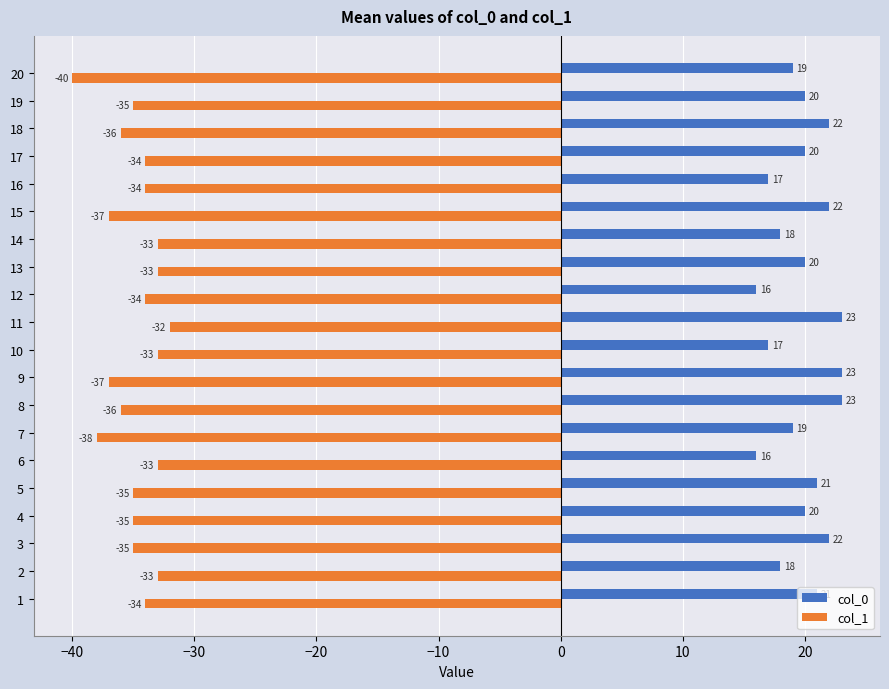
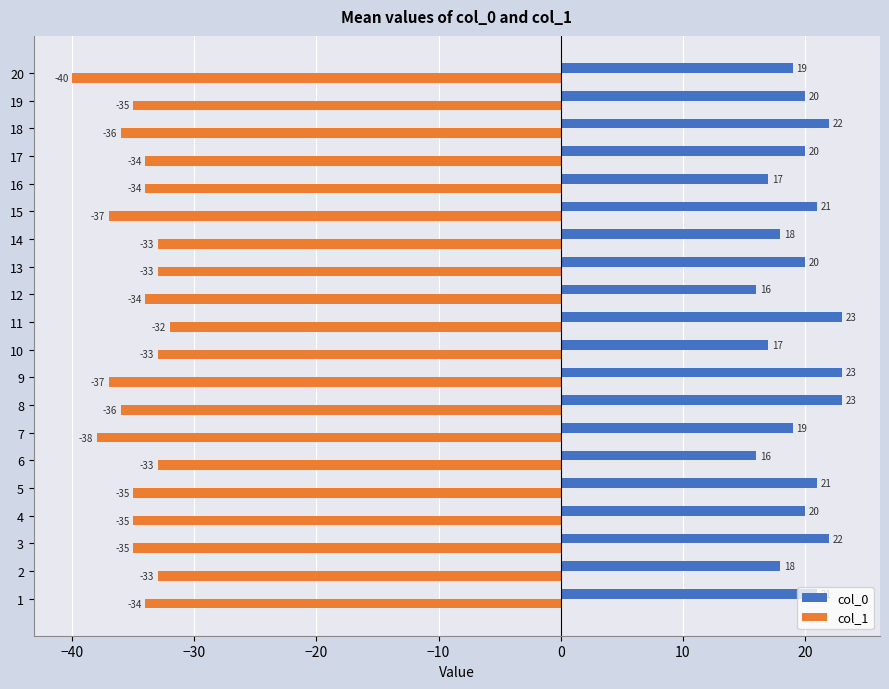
col_0, 15: 22 -> 21
